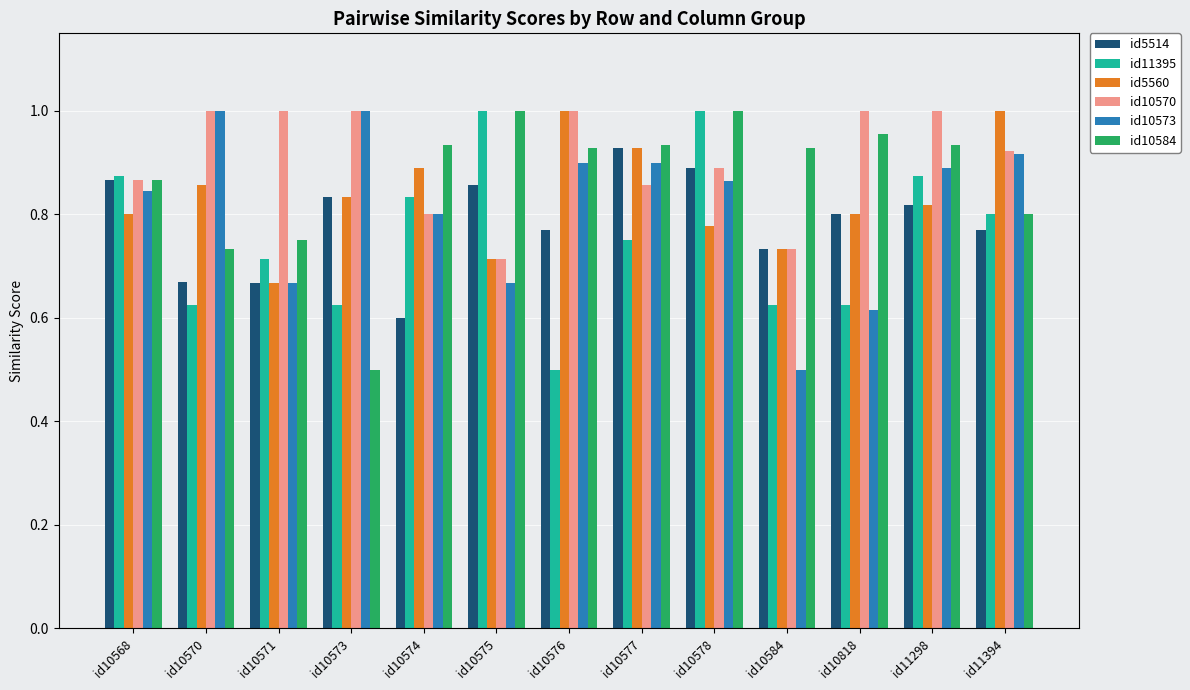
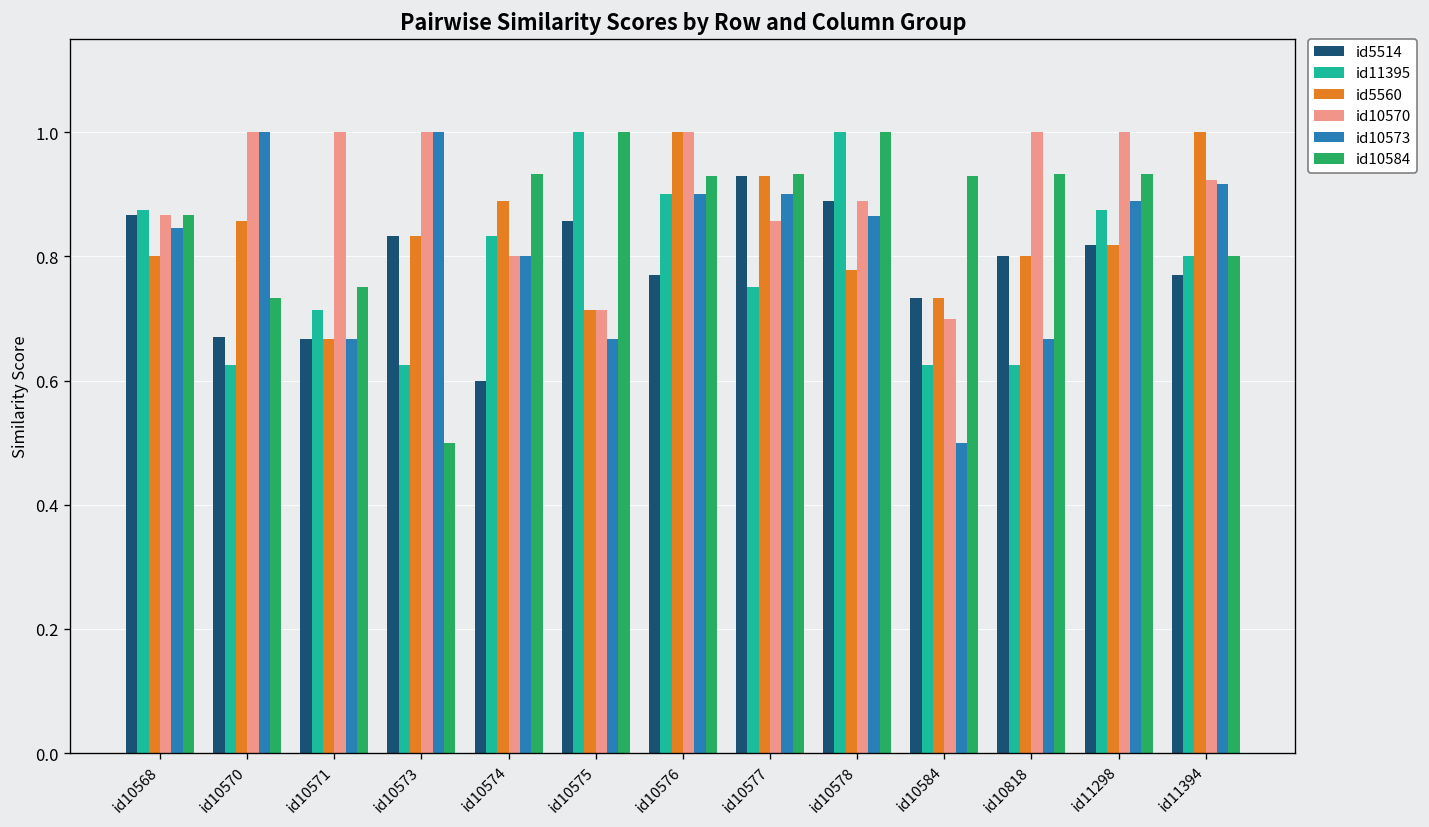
id11395, id10576: 0.5 -> 0.9
id10570, id10584: 0.73 -> 0.70
id10573, id10818: 0.62 -> 0.67
id10584, id10818: 0.96 -> 0.93
